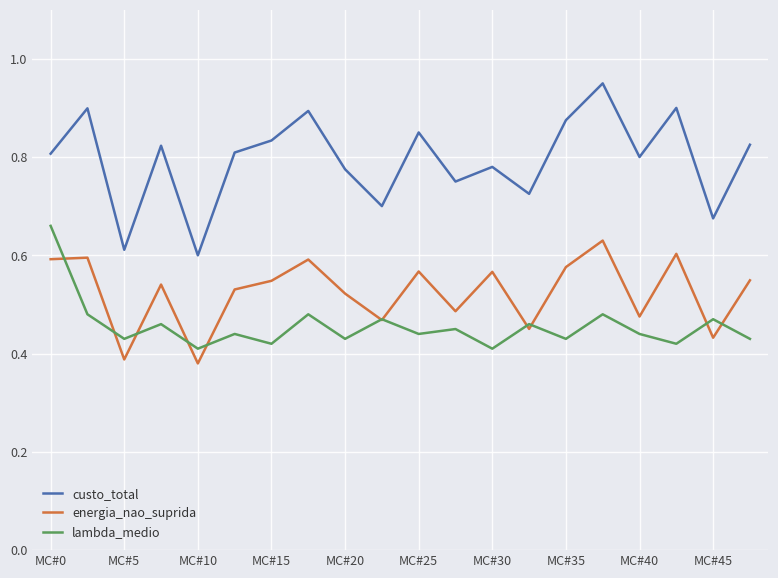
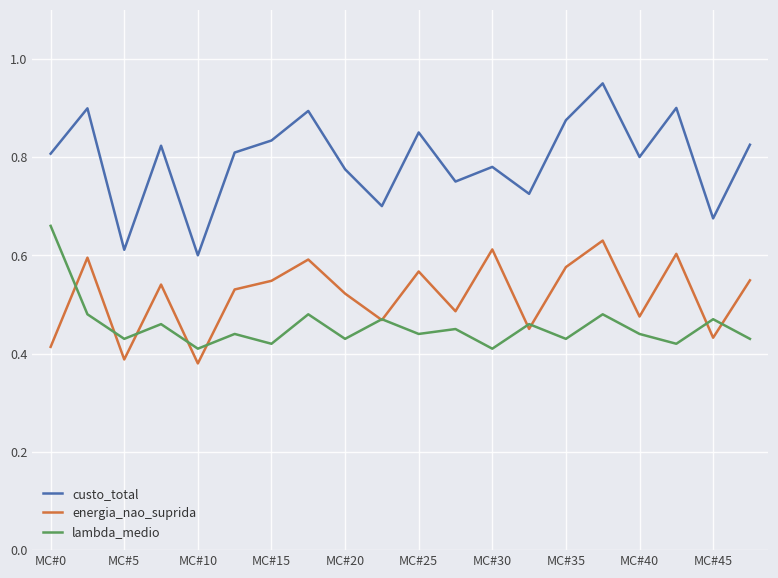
energia_nao_suprida, MC#0: 0.59 -> 0.41
energia_nao_suprida, MC#30: 0.57 -> 0.61
